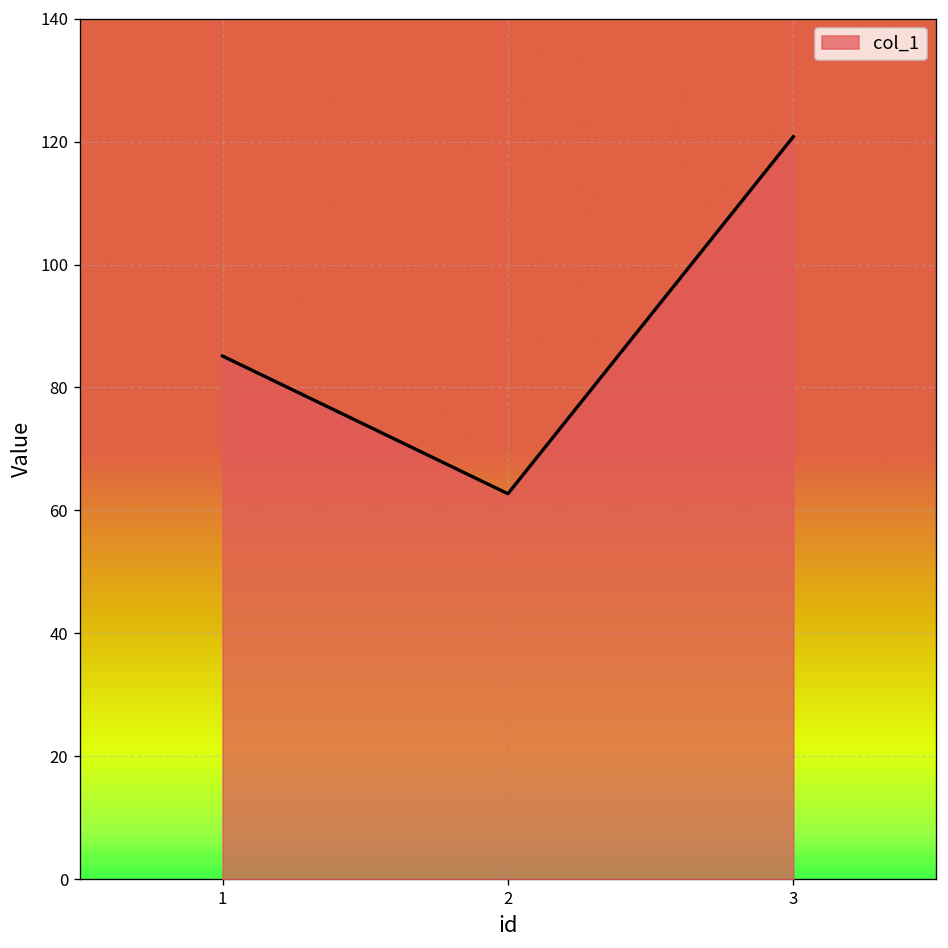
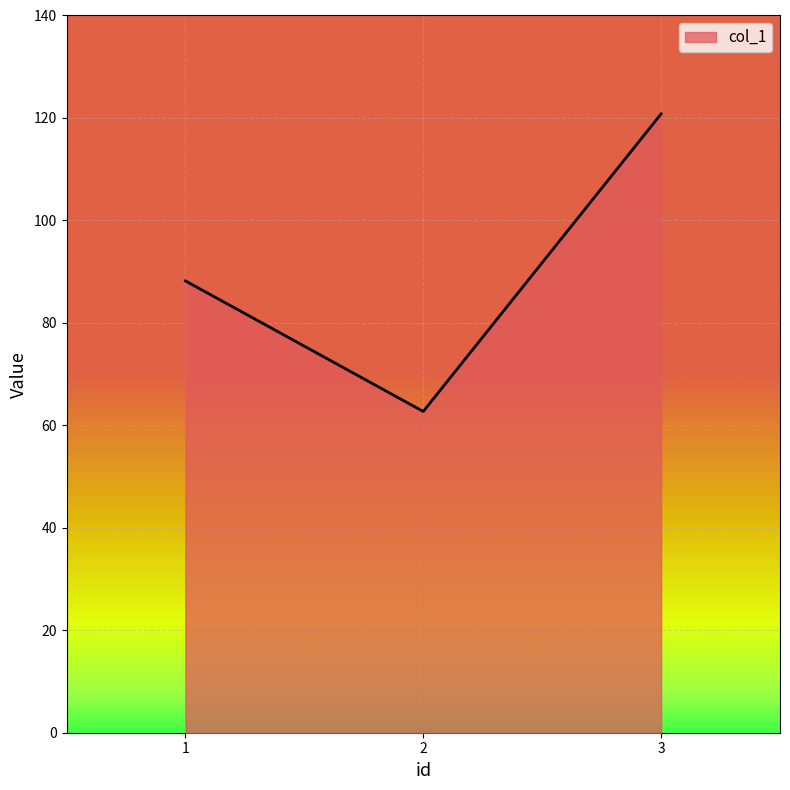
1: 85 -> 88
